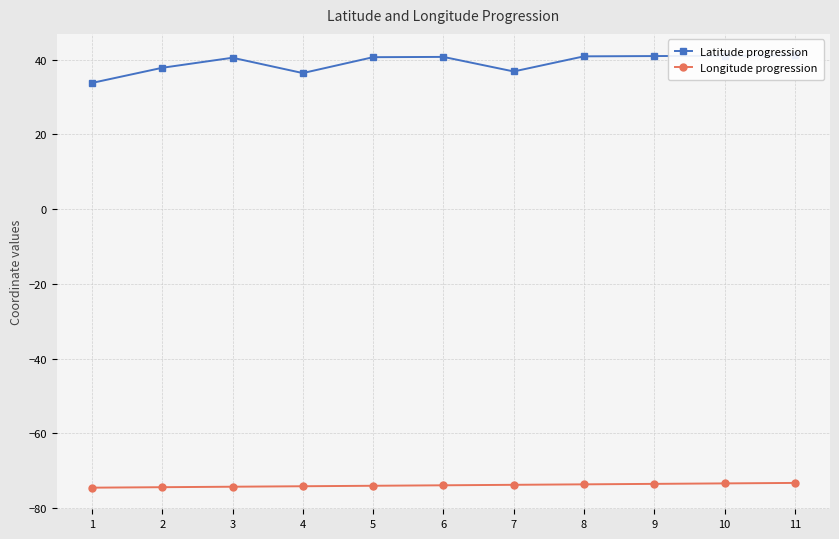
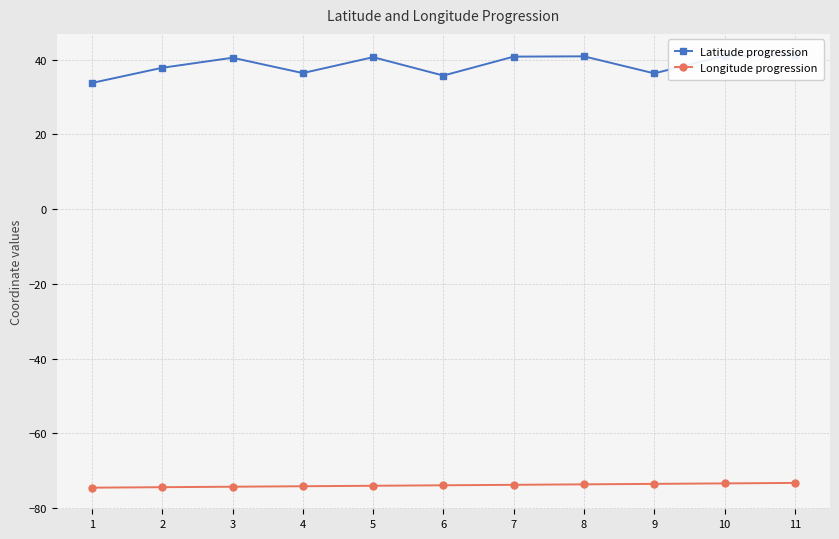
Latitude progression, 6: 41 -> 36
Latitude progression, 7: 37 -> 41
Latitude progression, 9: 41 -> 36
